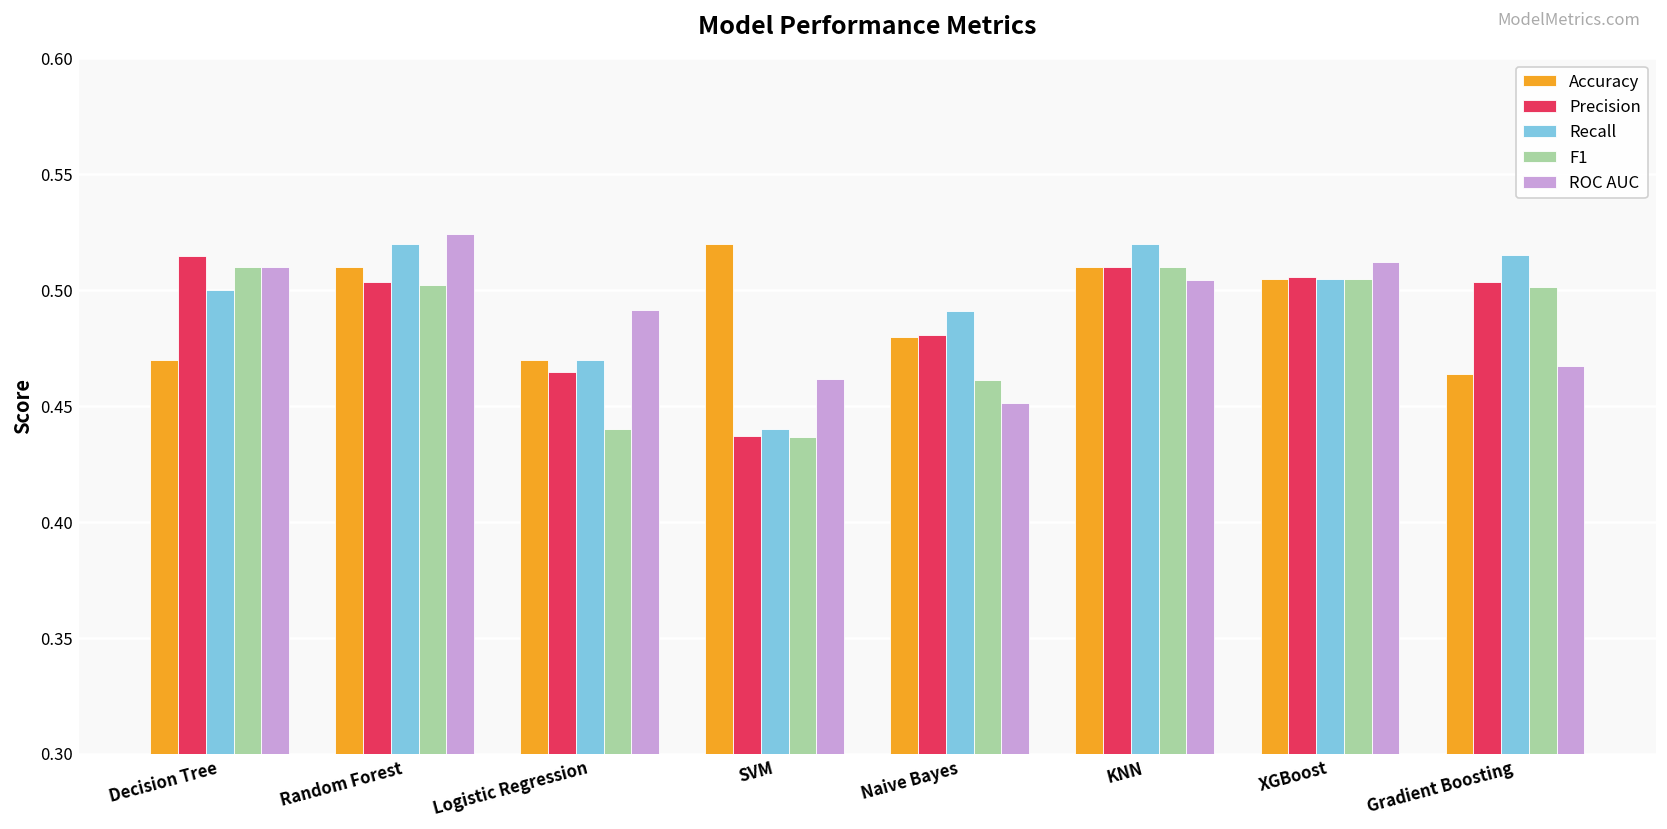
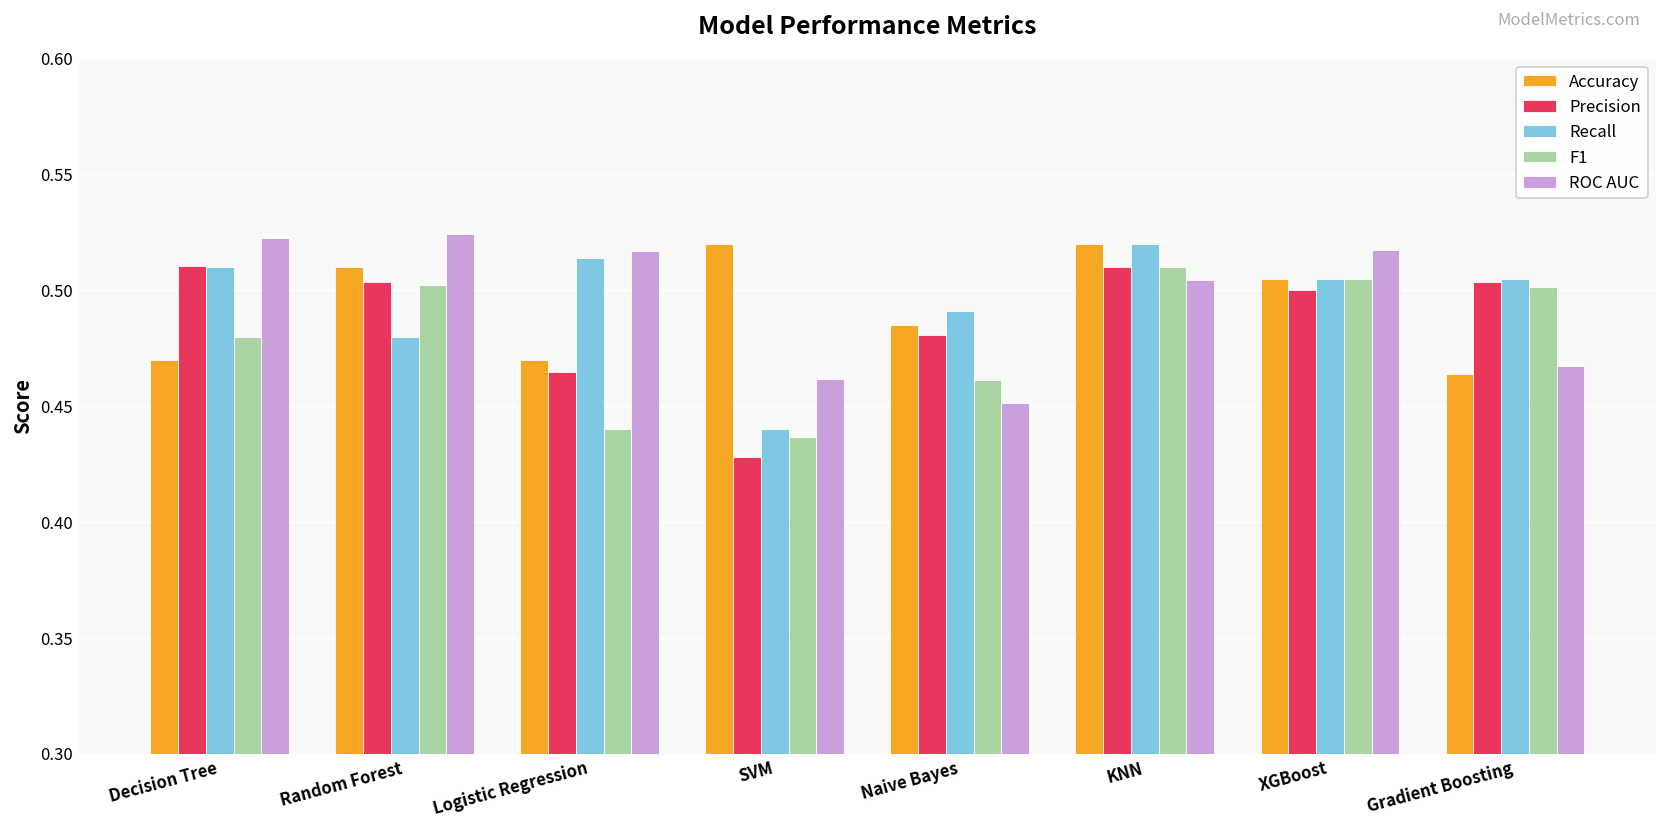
Precision, Decision Tree: 0.515 -> 0.510
Recall, Decision Tree: 0.50 -> 0.51
F1, Decision Tree: 0.51 -> 0.48
ROC AUC, Decision Tree: 0.510 -> 0.523
Recall, Random Forest: 0.52 -> 0.48
Recall, Logistic Regression: 0.470 -> 0.514
ROC AUC, Logistic Regression: 0.491 -> 0.517
Precision, SVM: 0.437 -> 0.428
Accuracy, Naive Bayes: 0.480 -> 0.485
Accuracy, KNN: 0.51 -> 0.52
Precision, XGBoost: 0.506 -> 0.500
ROC AUC, XGBoost: 0.512 -> 0.517
Recall, Gradient Boosting: 0.515 -> 0.505
